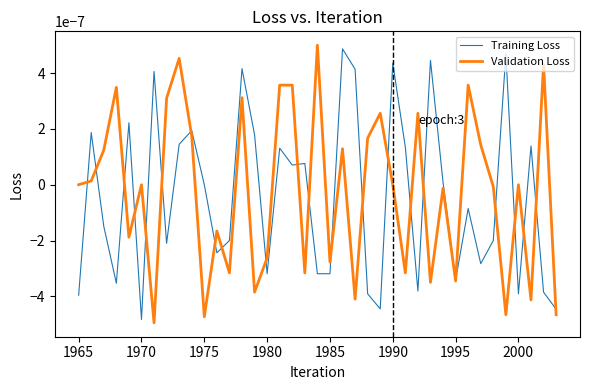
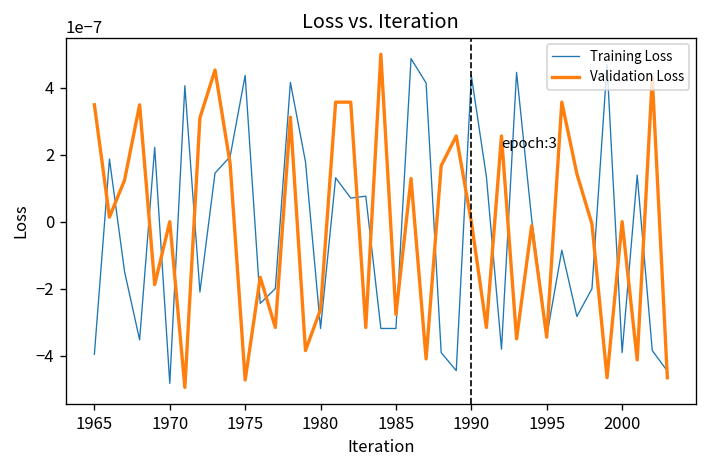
Validation Loss, 1965: 0.0000000 -> 0.0000003
Training Loss, 1975: 0.0000000 -> 0.0000004
